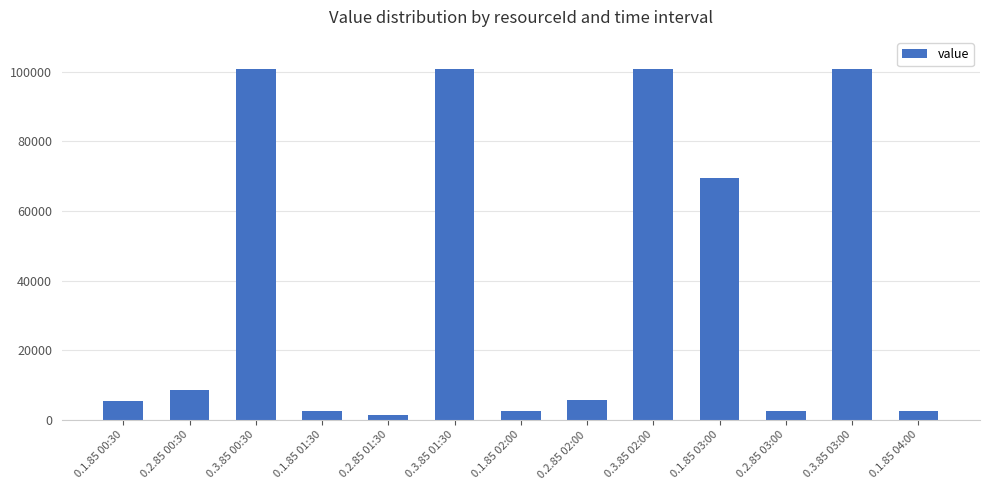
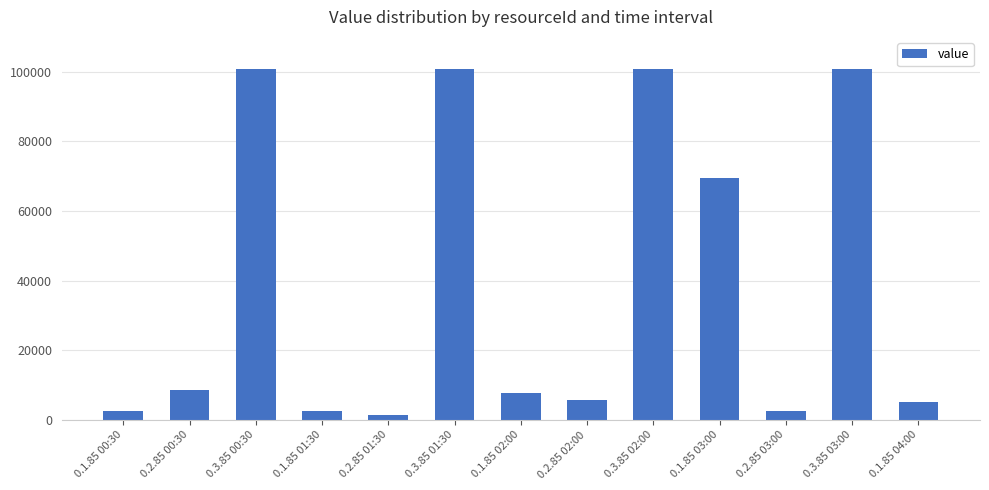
0.1.85 00:30: 5000 -> 3000
0.1.85 02:00: 3000 -> 8000
0.1.85 04:00: 3000 -> 5000
